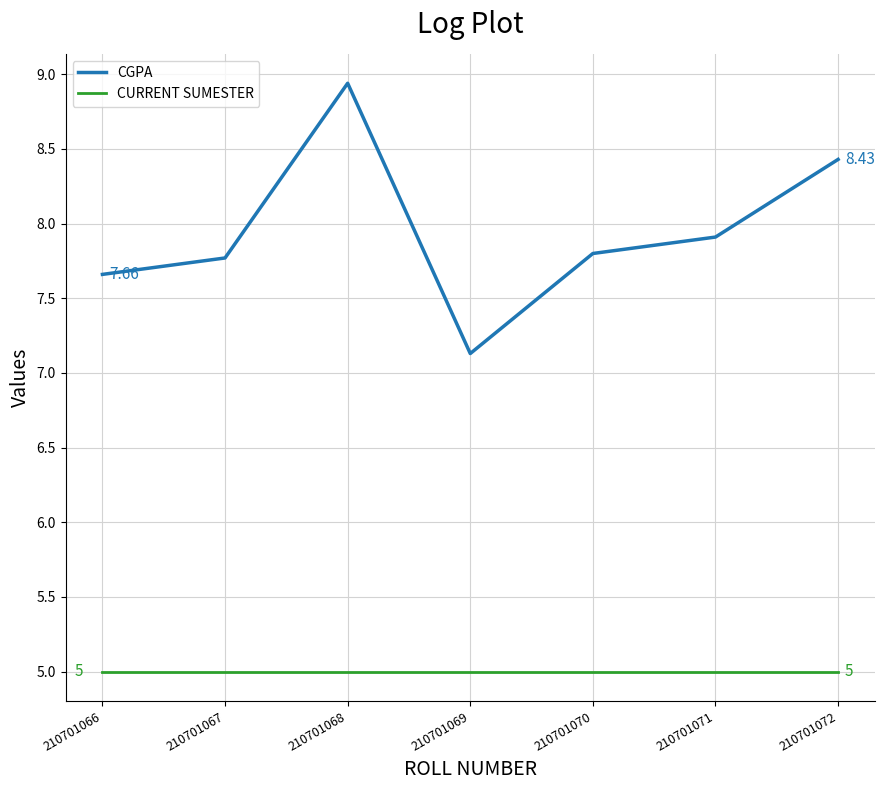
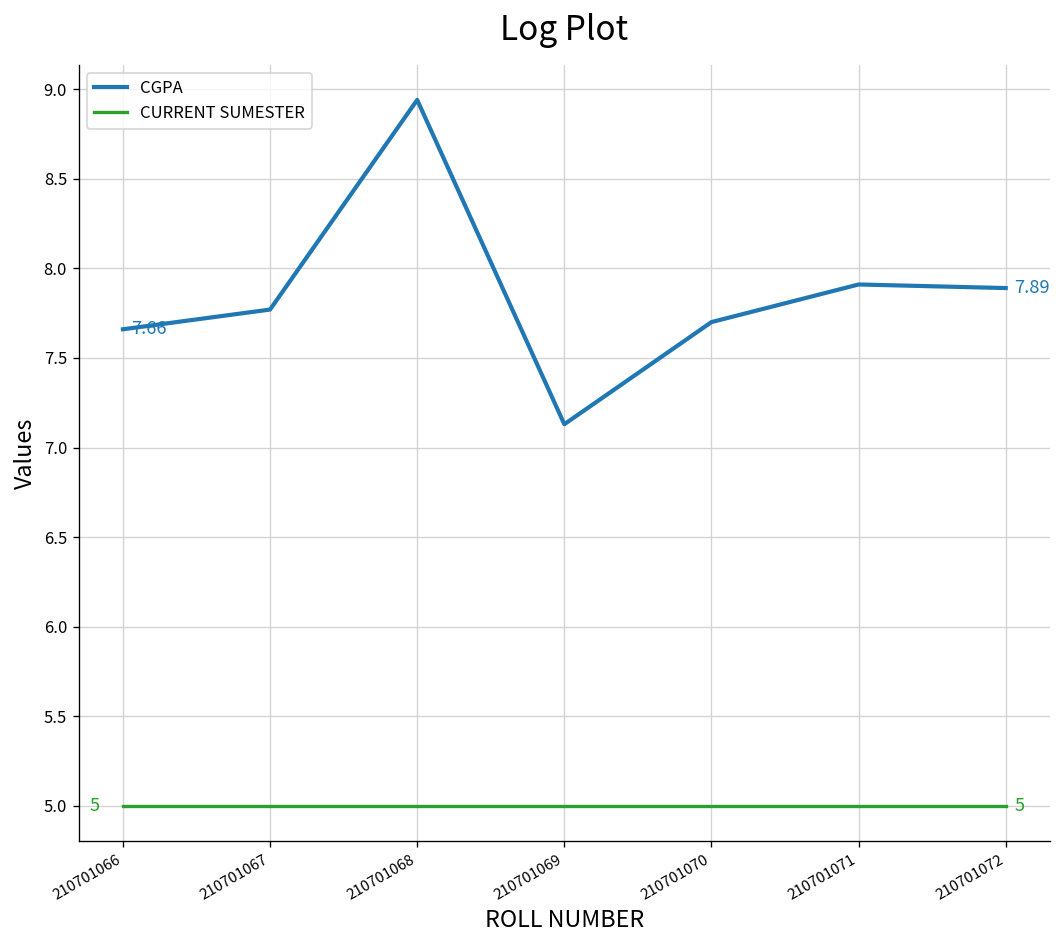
CGPA, 210701070: 7.8 -> 7.7
CGPA, 210701072: 8.43 -> 7.89
